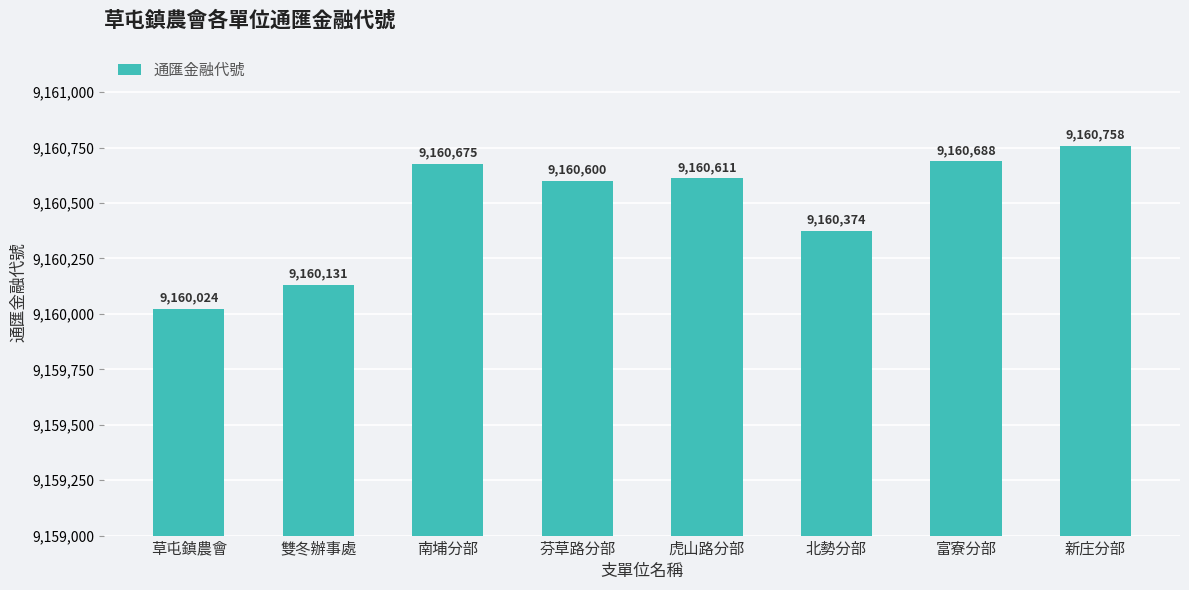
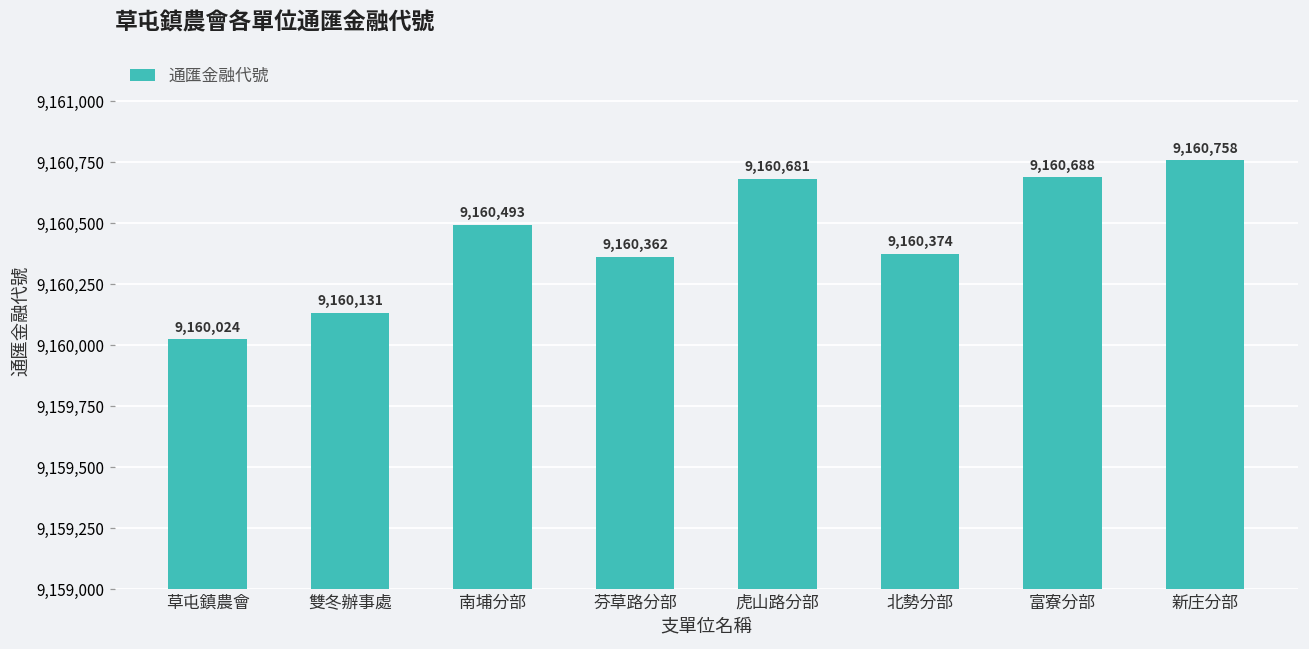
南埔分部: 9,160,675 -> 9,160,493
芬草路分部: 9,160,600 -> 9,160,362
虎山路分部: 9,160,611 -> 9,160,681
